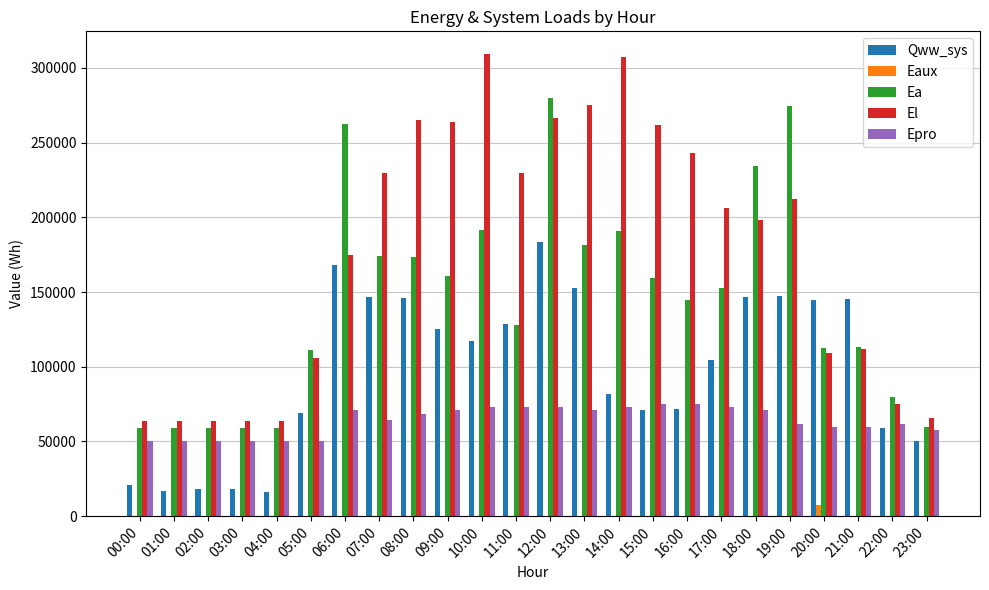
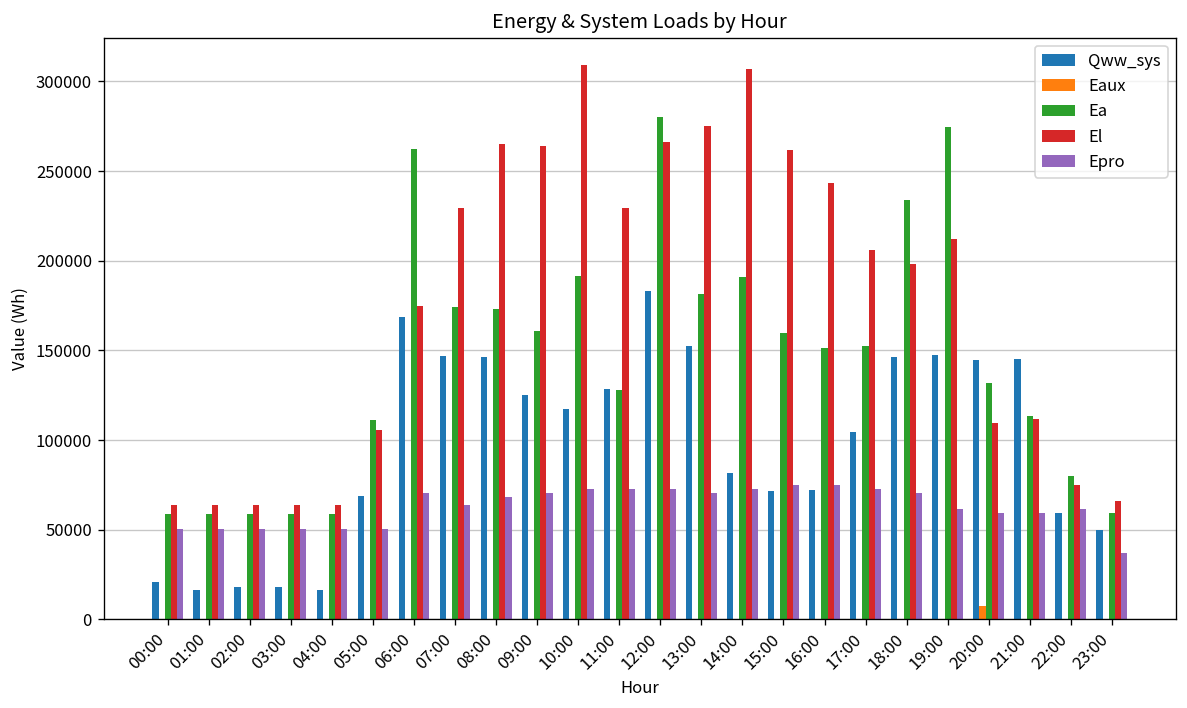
Ea, 16:00: 145000 -> 151000
Ea, 20:00: 113000 -> 132000
Epro, 23:00: 57000 -> 37000
